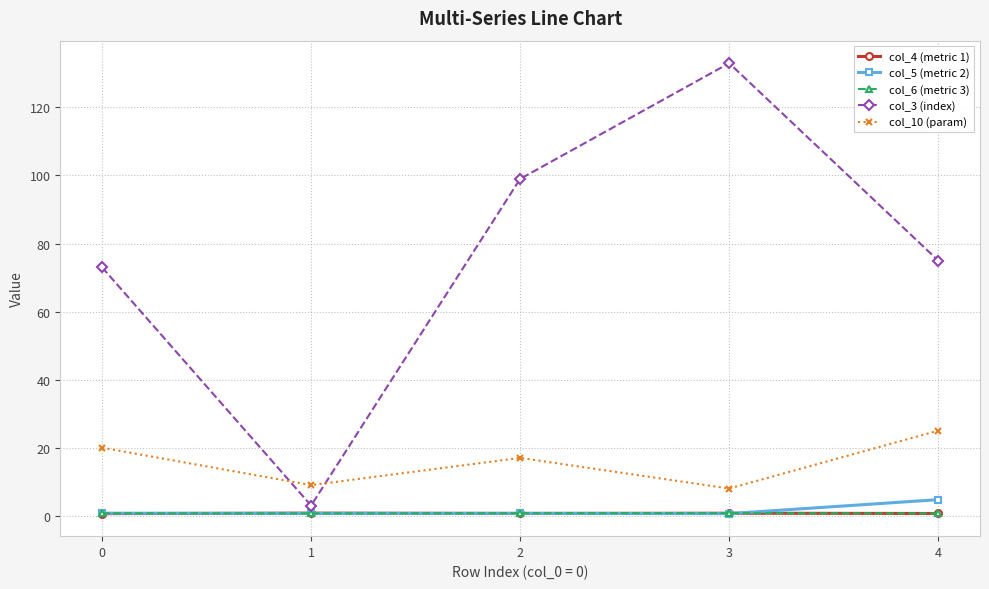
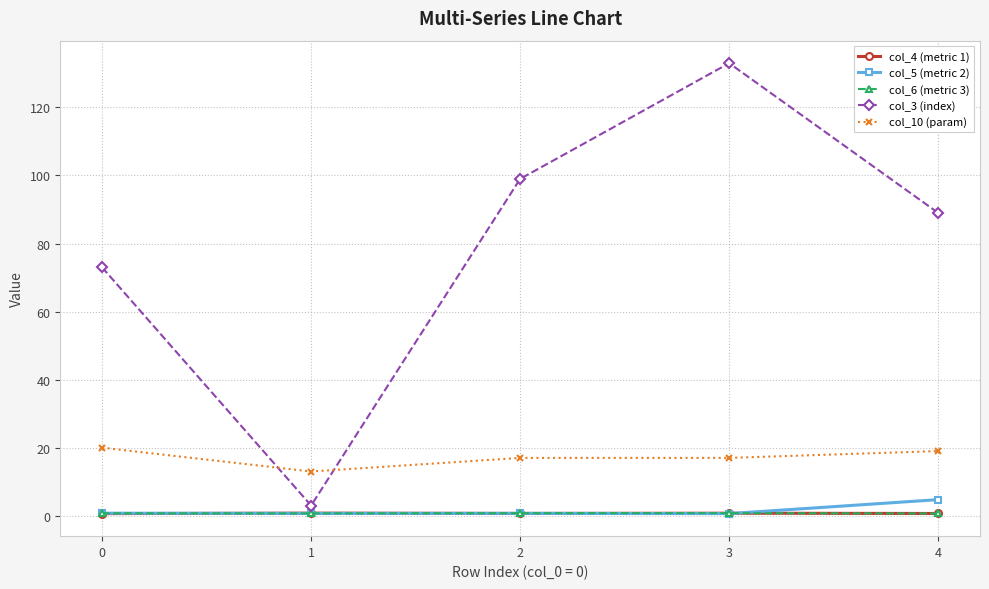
col_10 (param), 1: 9 -> 13
col_10 (param), 3: 8 -> 17
col_3 (index), 4: 75 -> 89
col_10 (param), 4: 25 -> 19
